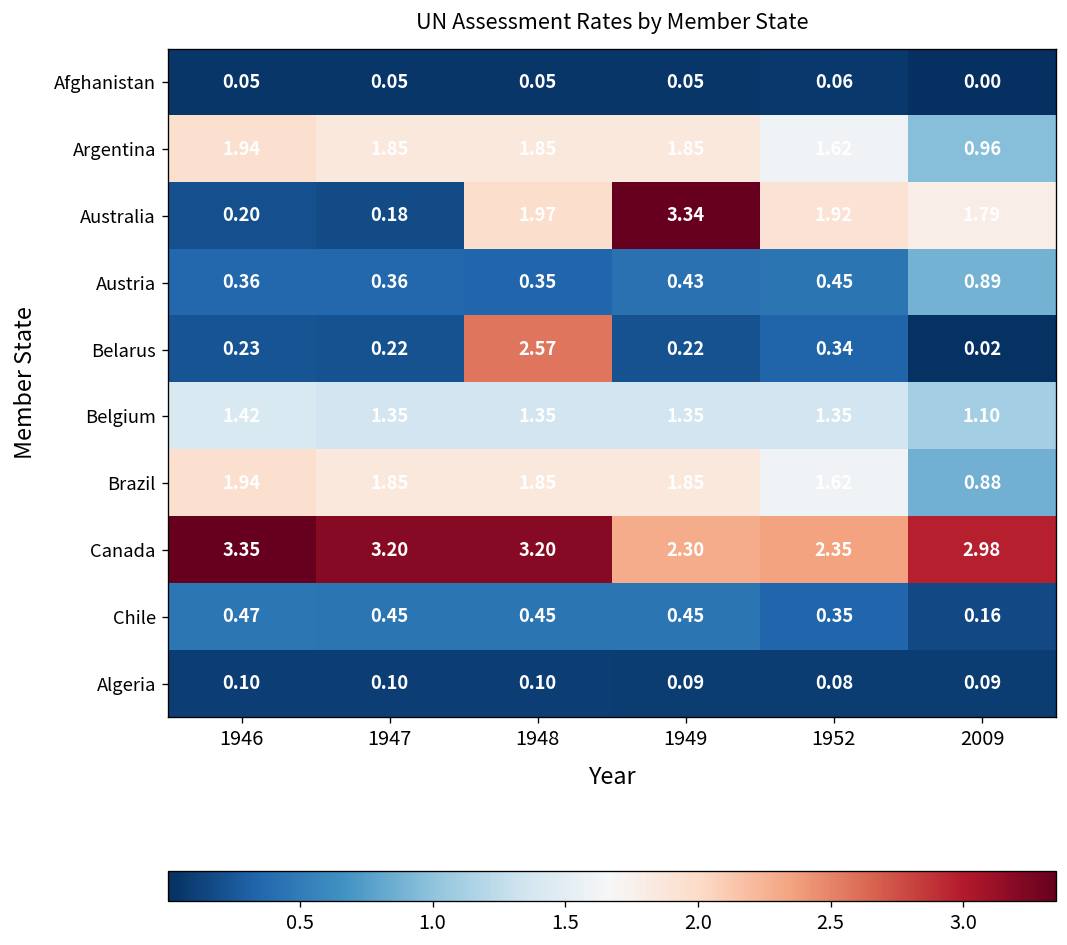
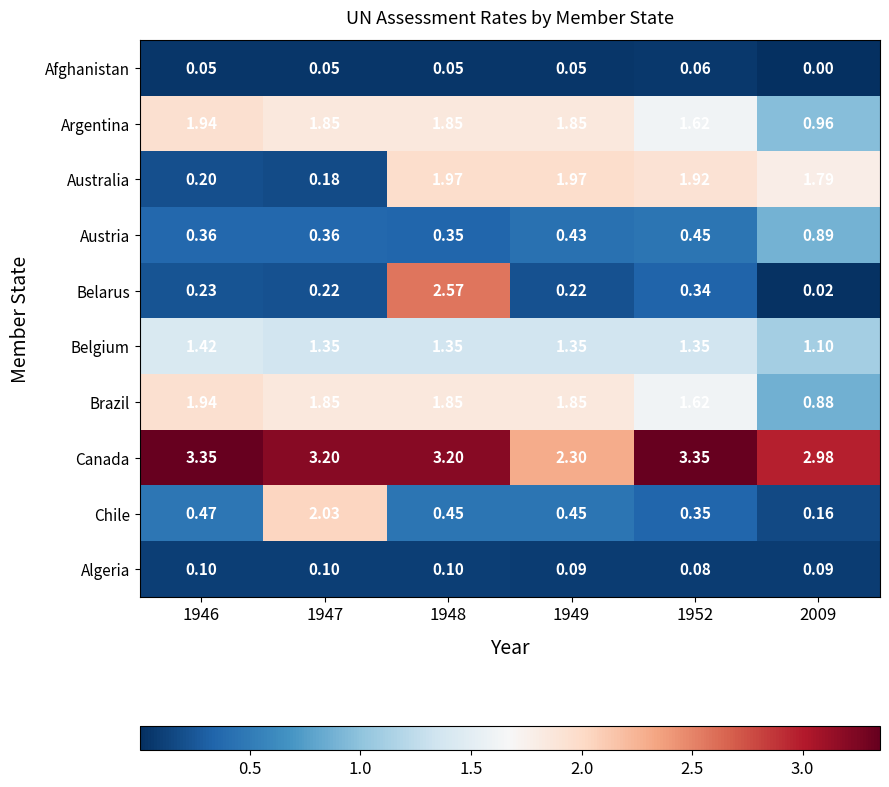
Australia, 1949: 3.34 -> 1.97
Canada, 1952: 2.35 -> 3.35
Chile, 1947: 0.45 -> 2.03
